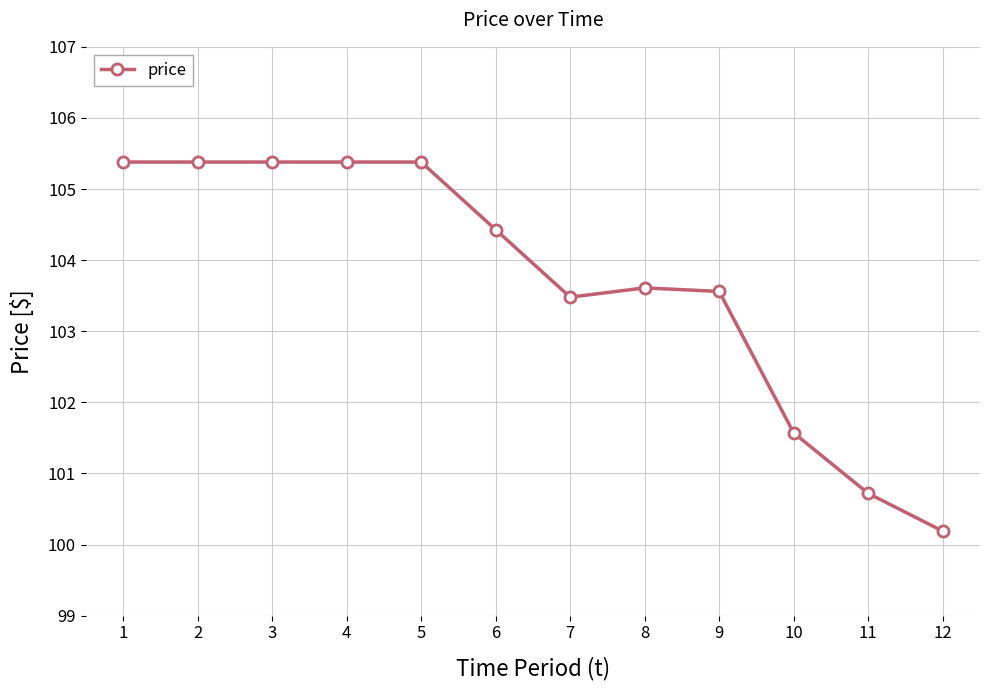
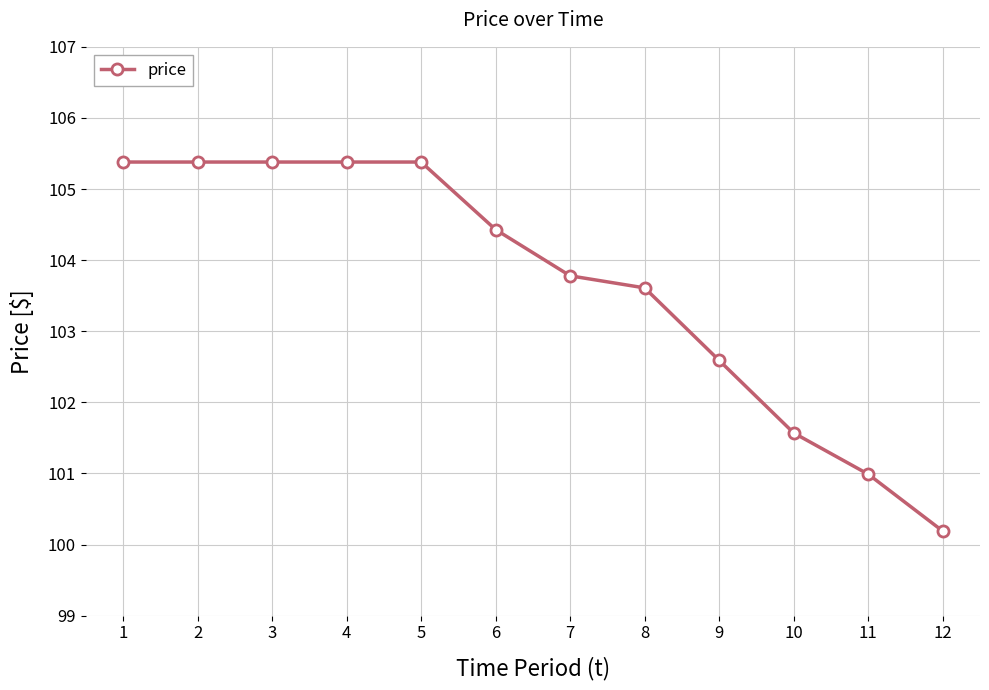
7: 103.5 -> 103.8
9: 103.6 -> 102.6
11: 100.7 -> 101.0
